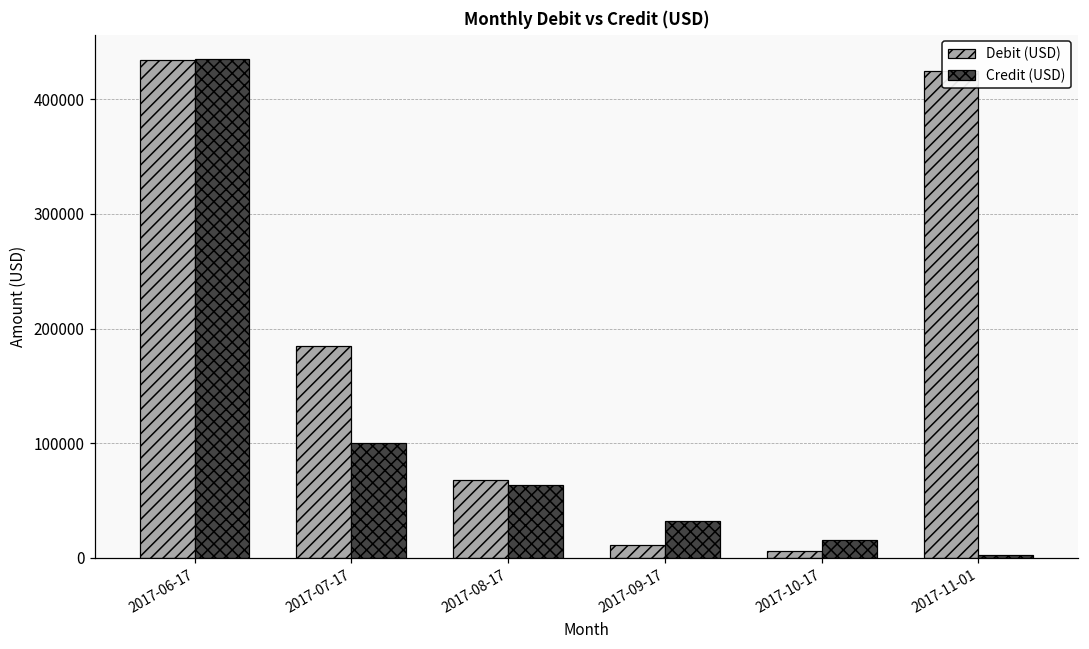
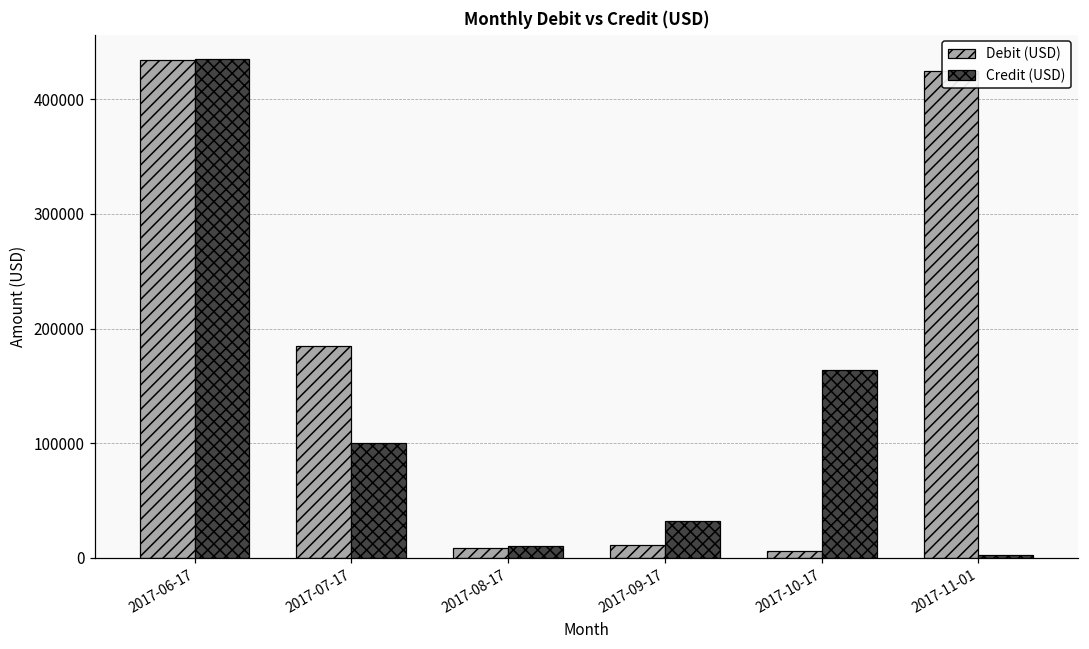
Debit (USD), 2017-08-17: 68000 -> 9000
Credit (USD), 2017-08-17: 63000 -> 11000
Credit (USD), 2017-10-17: 16000 -> 164000
